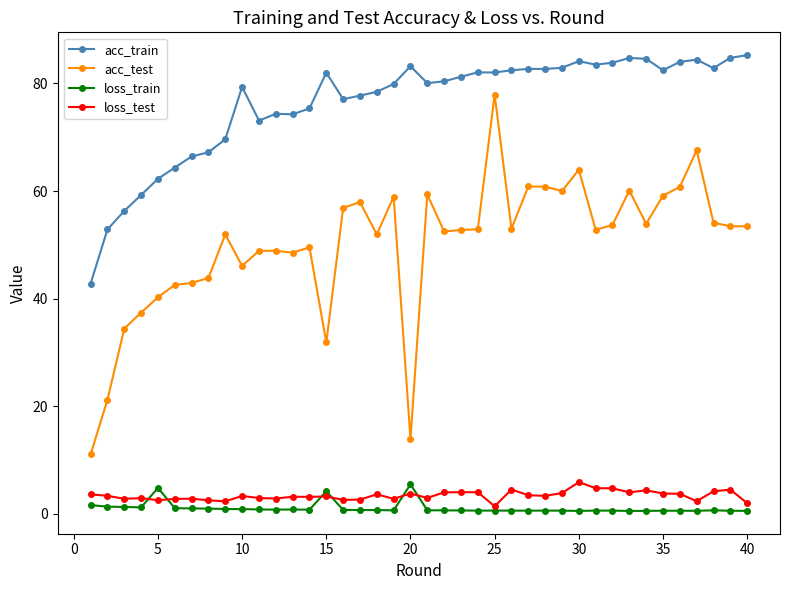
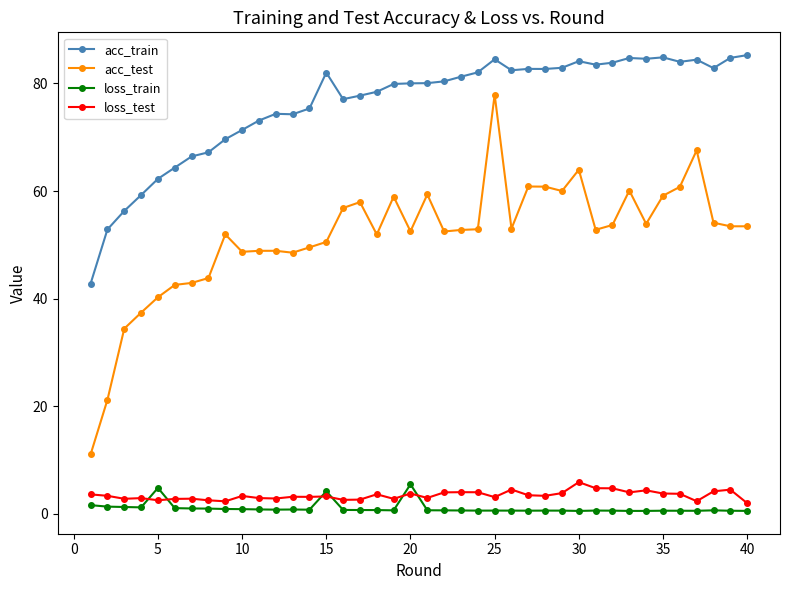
acc_train, 10: 79 -> 71
acc_test, 10: 46 -> 49
acc_test, 15: 32 -> 51
acc_train, 20: 83 -> 80
acc_test, 20: 14 -> 53
acc_train, 25: 82 -> 84
loss_test, 25: 1 -> 3
acc_train, 35: 82 -> 85
